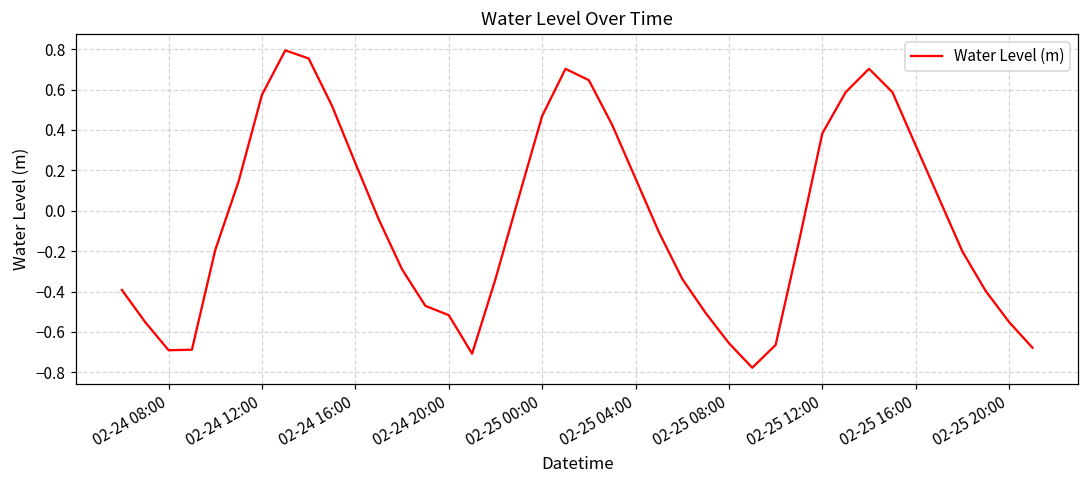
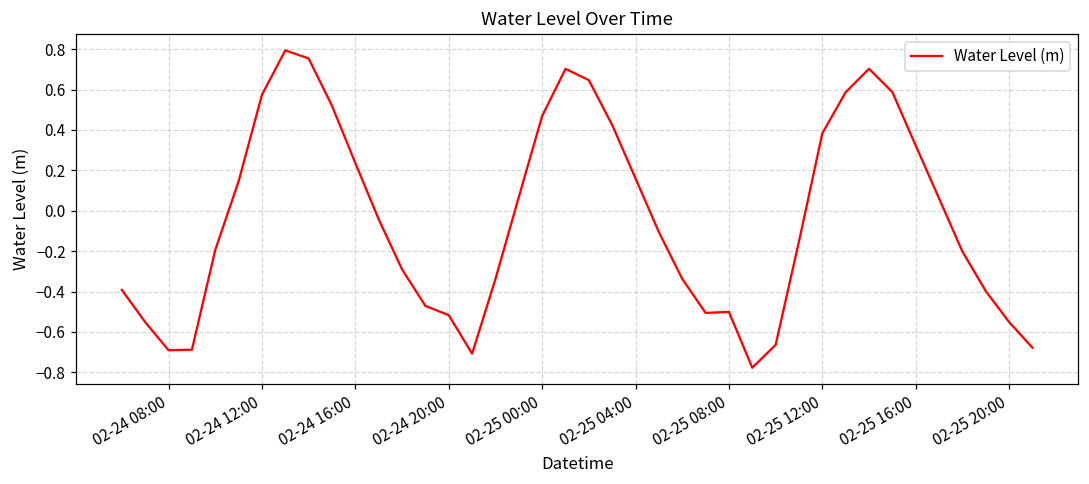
02-25 08:00: -0.66 -> -0.50
